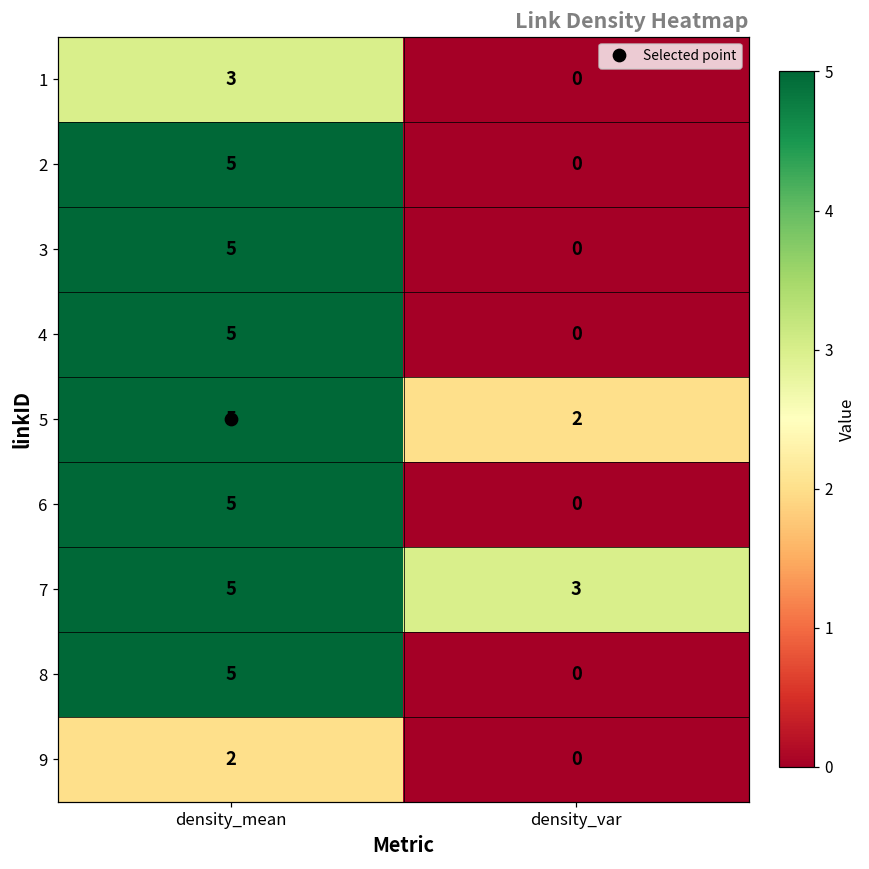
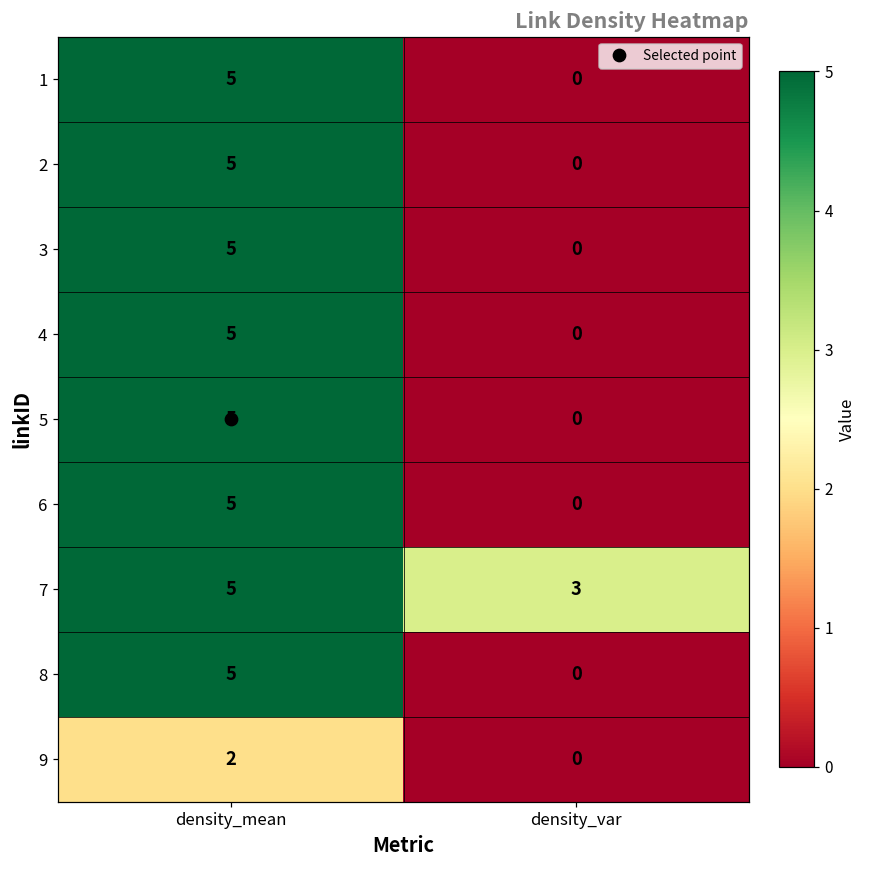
1, density_mean: 3 -> 5
5, density_var: 2 -> 0
